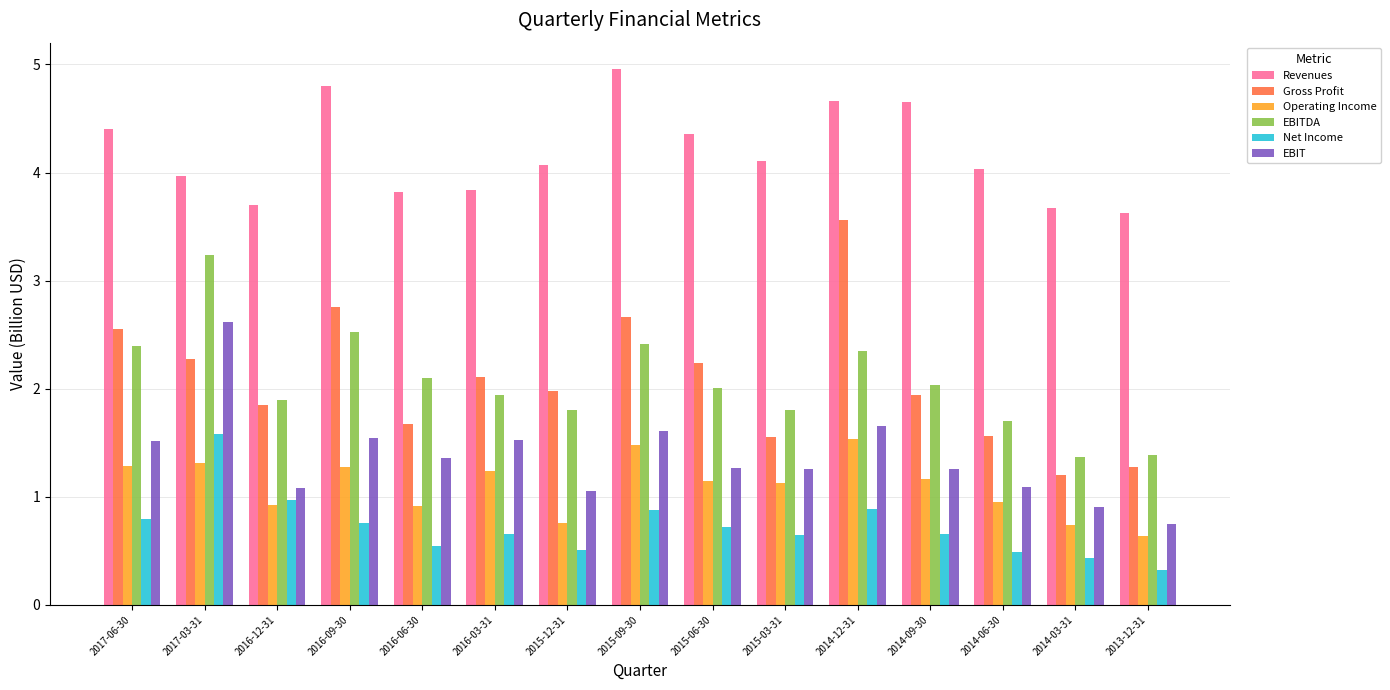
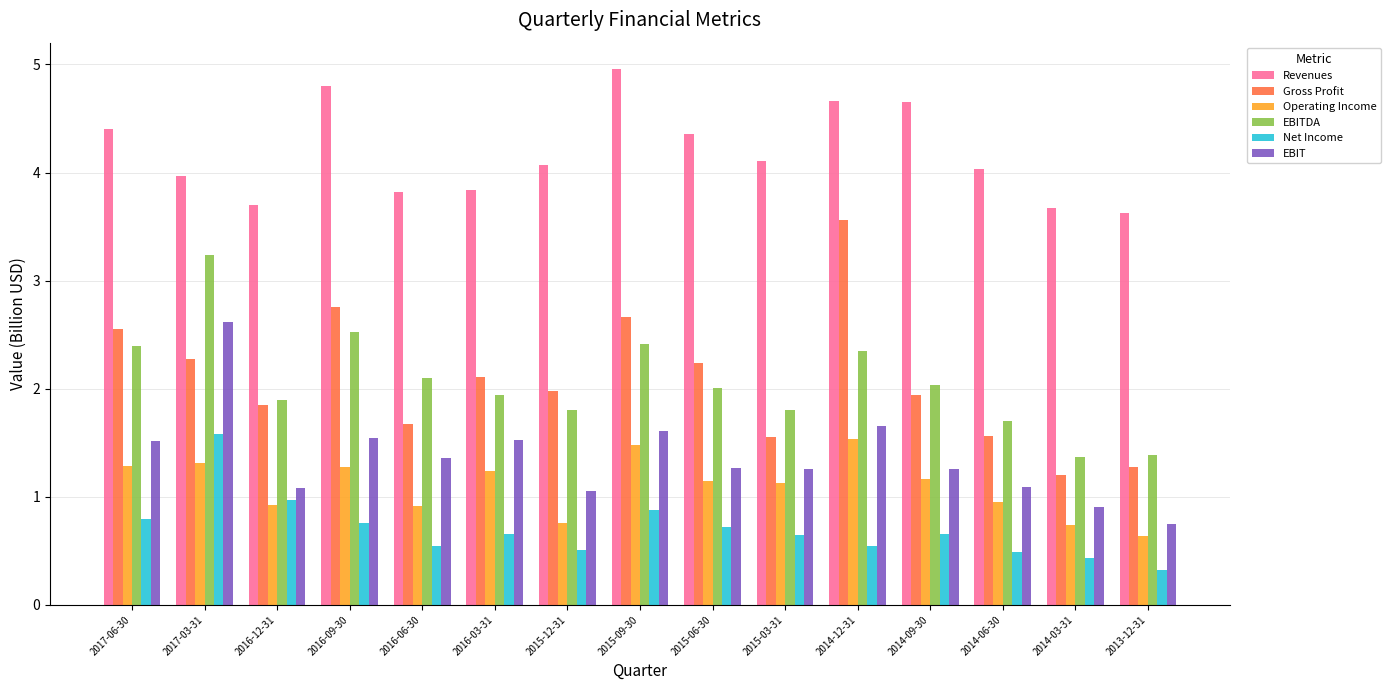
Net Income, 2014-12-31: 0.88 -> 0.54
